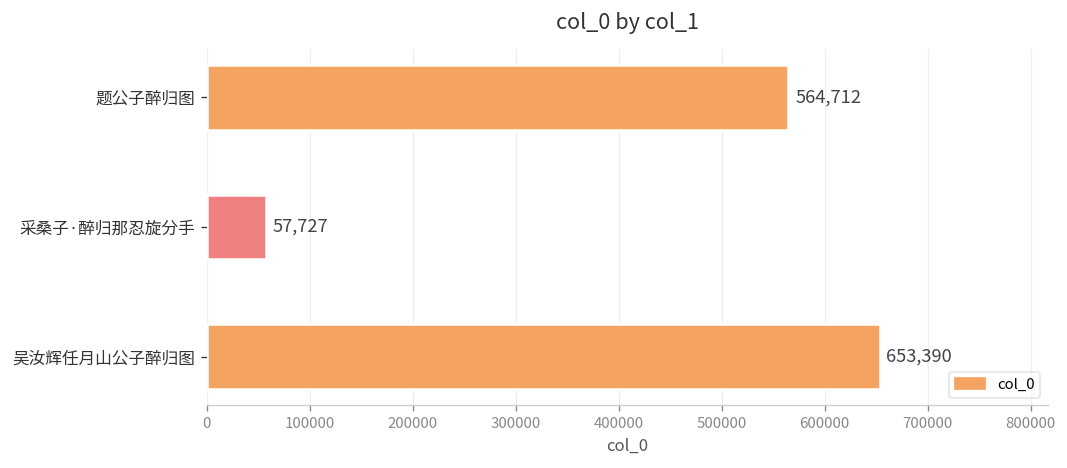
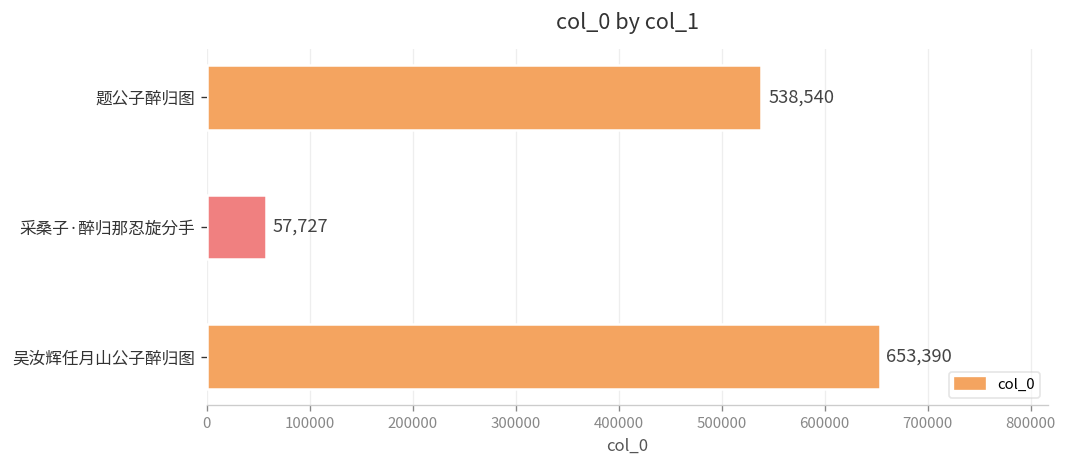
题公子醉归图: 564,712 -> 538,540
